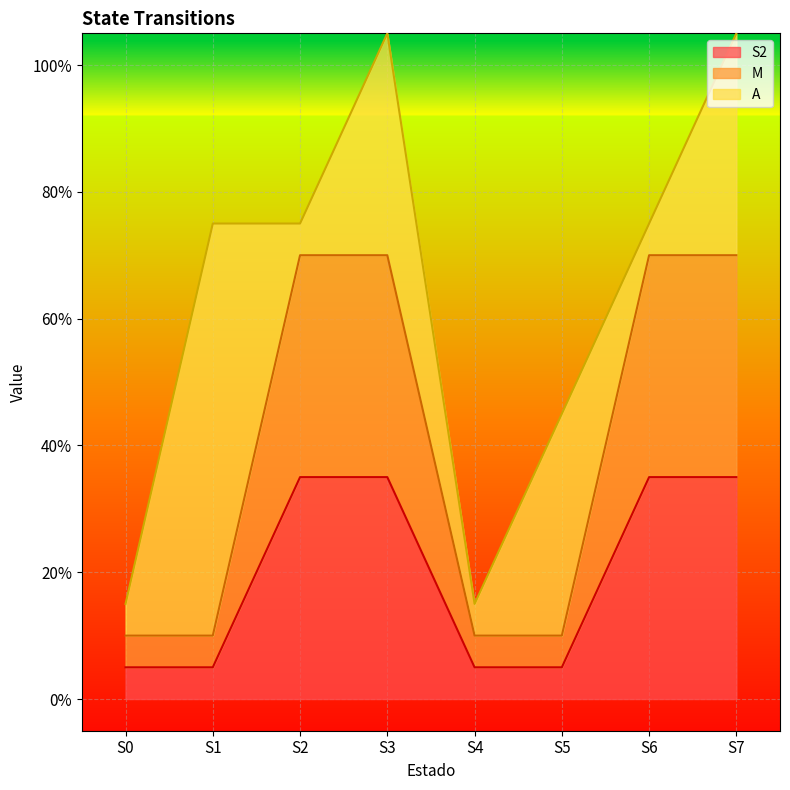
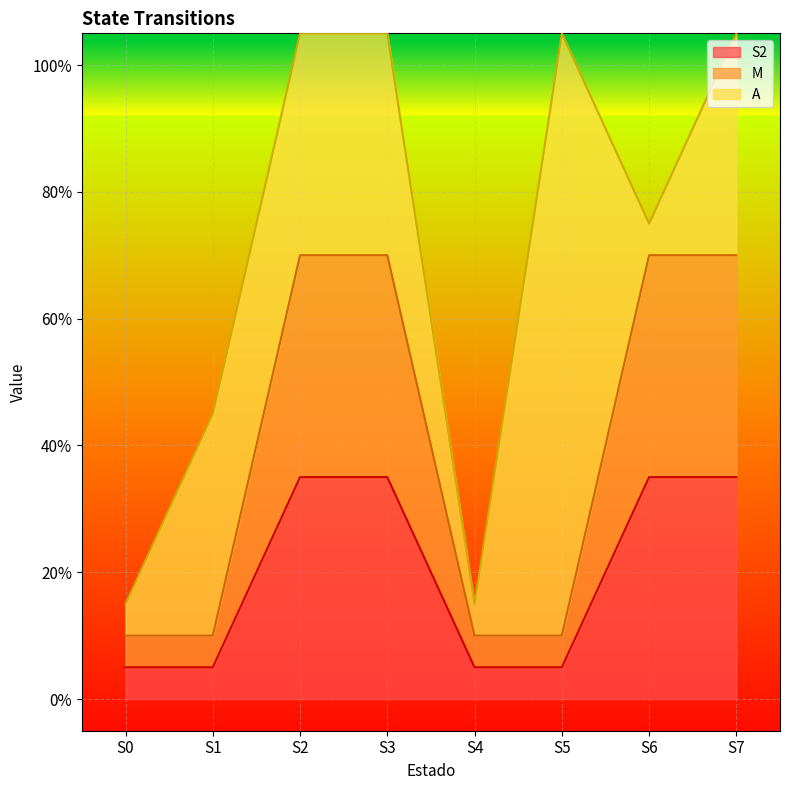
A, S1: 65% -> 35%
A, S2: 5% -> 35%
A, S5: 35% -> 95%
